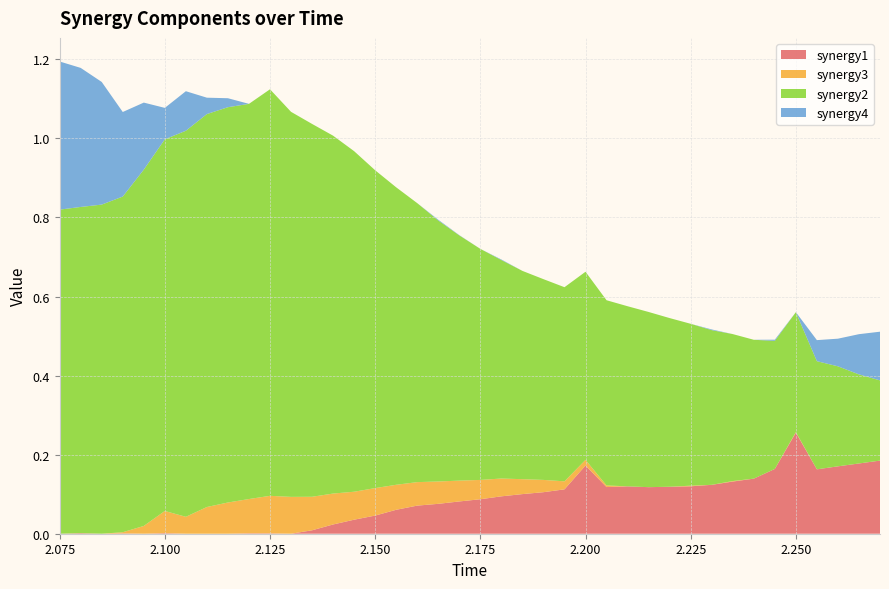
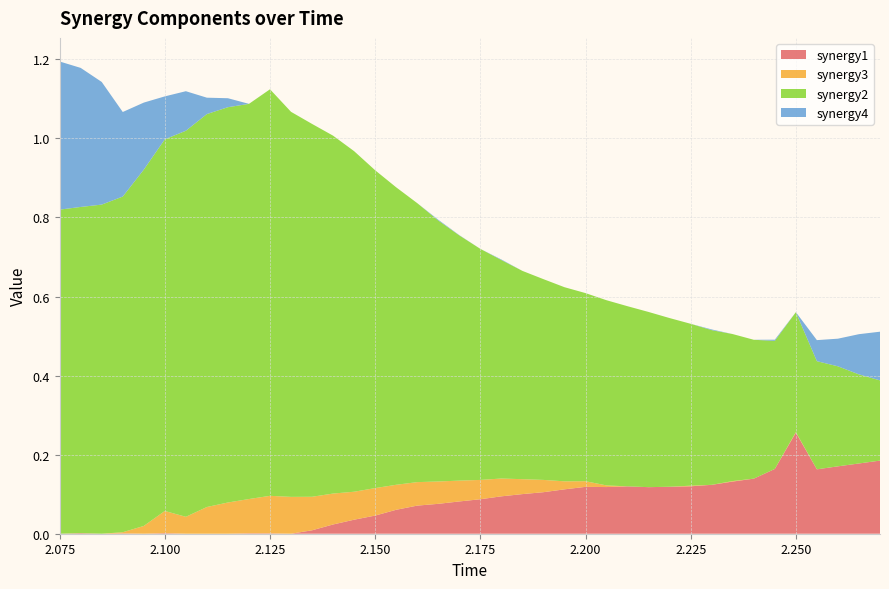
synergy4, 2.100: 0.08 -> 0.11
synergy1, 2.200: 0.17 -> 0.12
